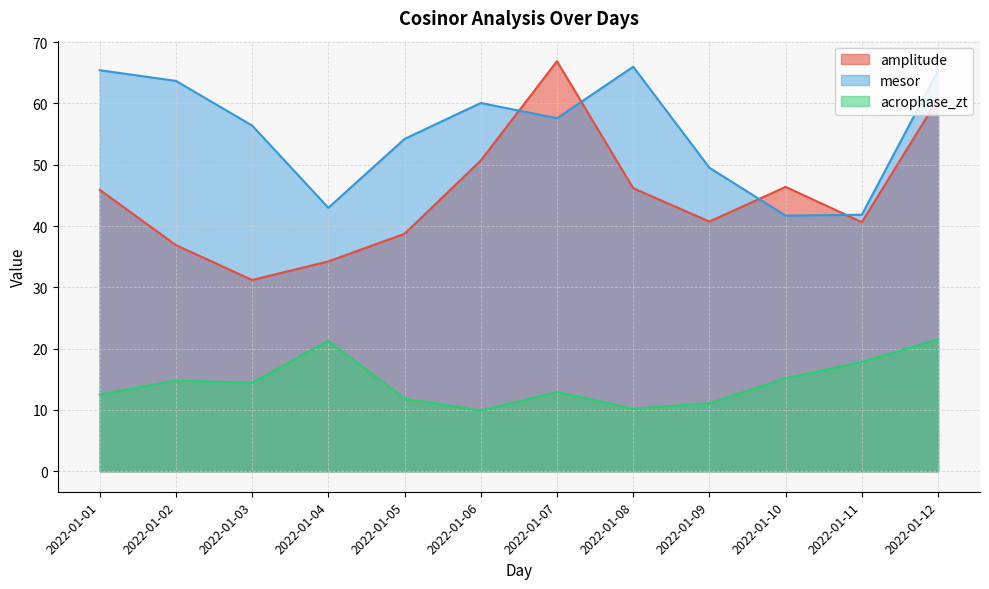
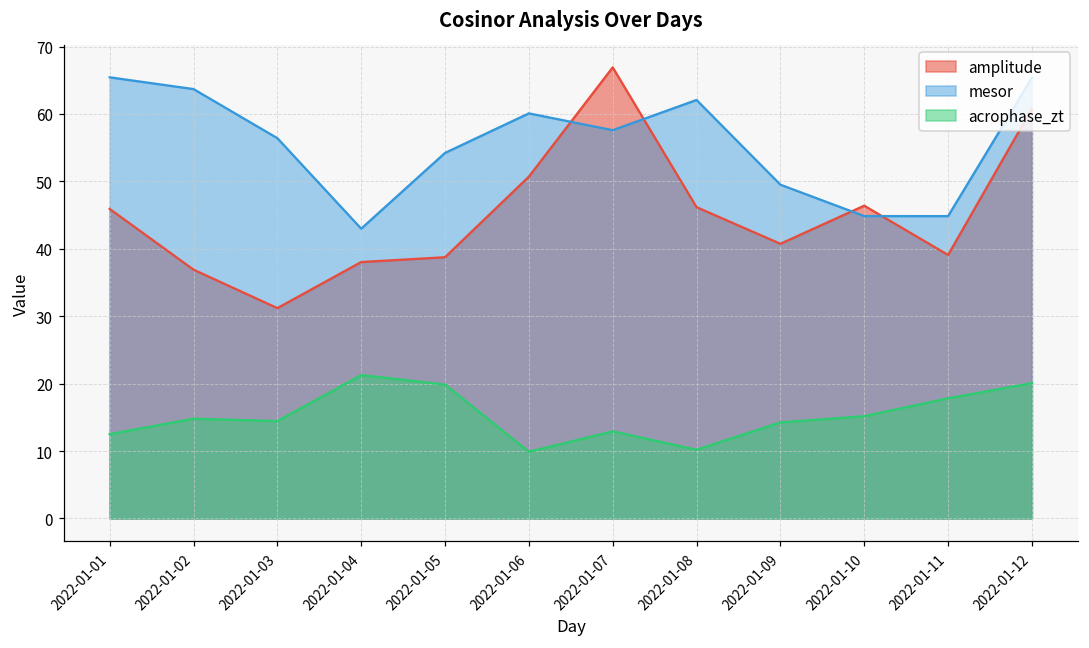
amplitude, 2022-01-04: 34 -> 38
acrophase_zt, 2022-01-05: 12 -> 20
mesor, 2022-01-08: 66 -> 62
acrophase_zt, 2022-01-09: 11 -> 14
mesor, 2022-01-10: 42 -> 45
amplitude, 2022-01-11: 41 -> 39
mesor, 2022-01-11: 42 -> 45
acrophase_zt, 2022-01-12: 22 -> 20
